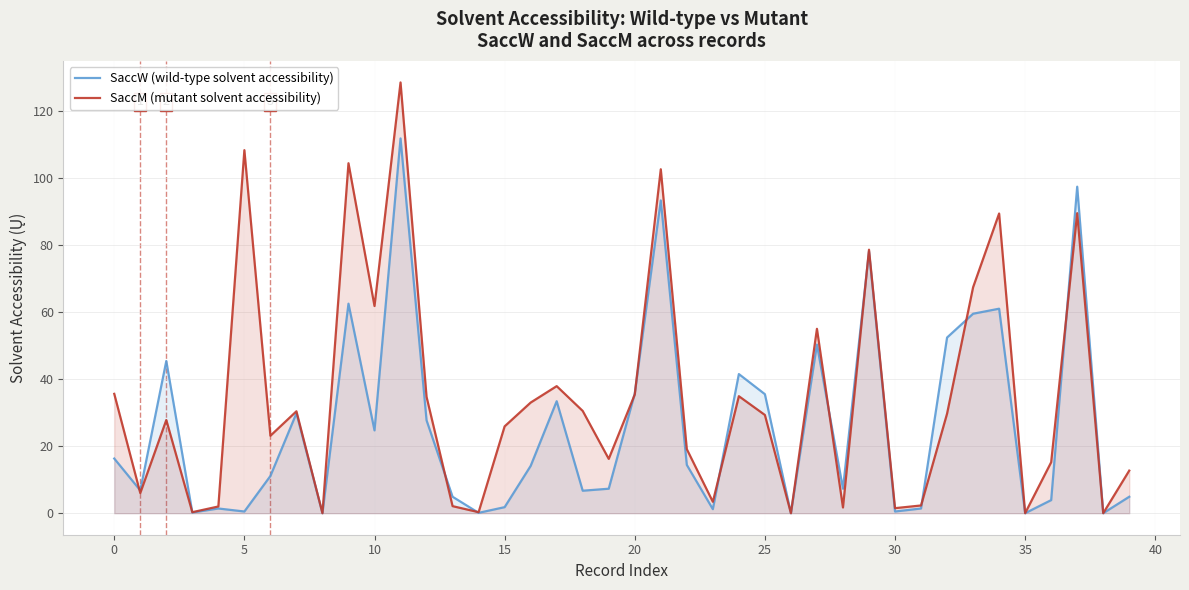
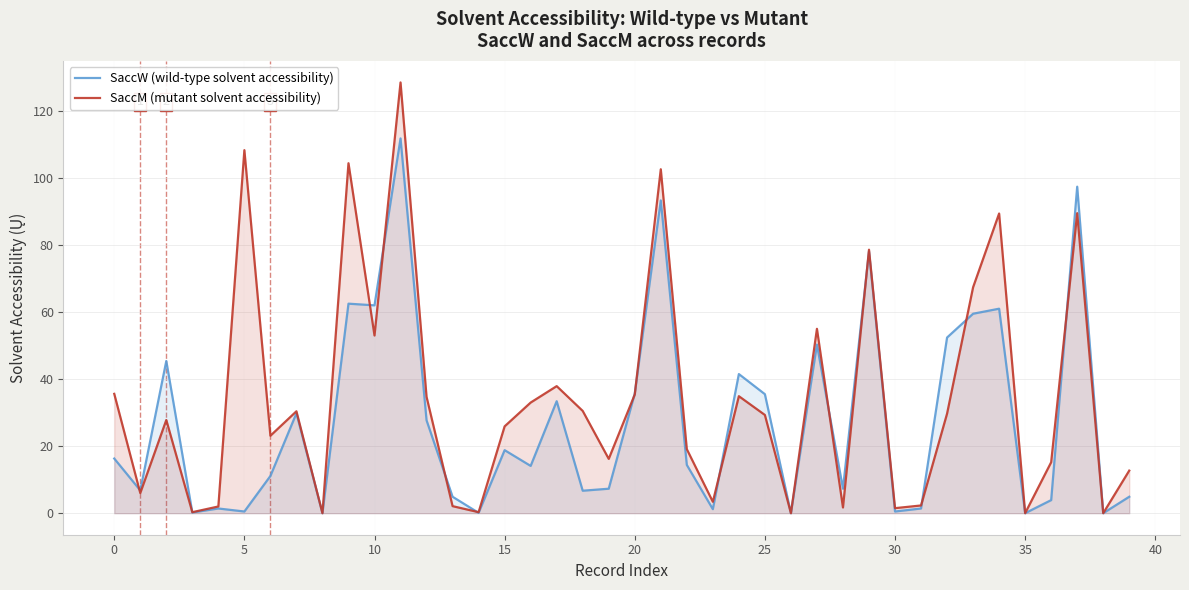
SaccW (wild-type solvent accessibility), 10: 25 -> 62
SaccM (mutant solvent accessibility), 10: 62 -> 53
SaccW (wild-type solvent accessibility), 15: 2 -> 19
